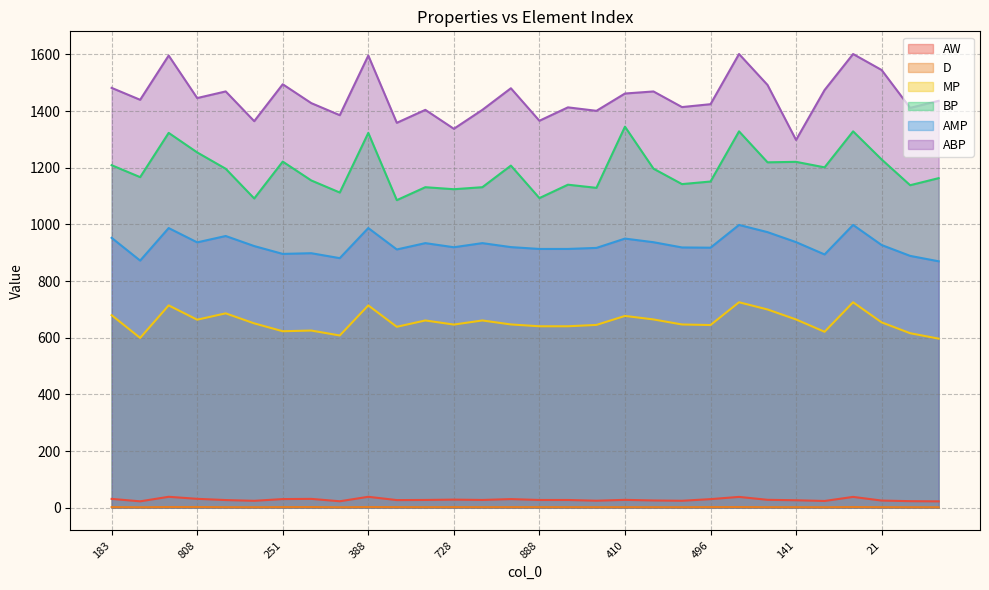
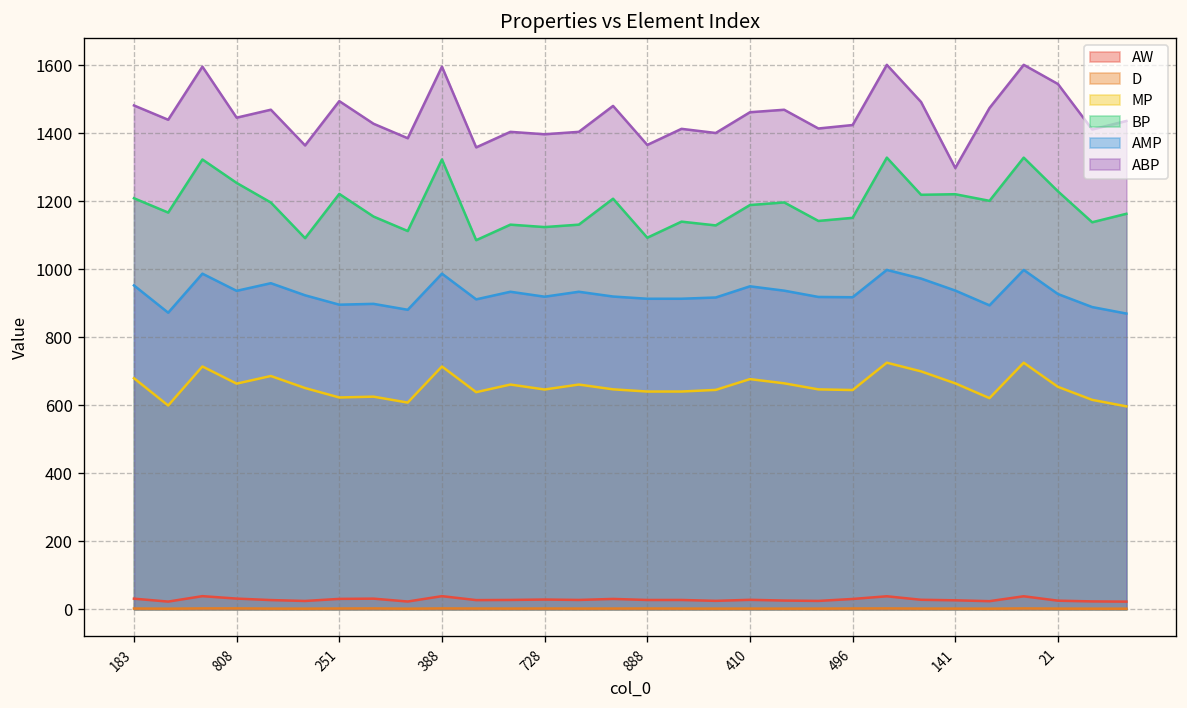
ABP, 728: 1340 -> 1400
BP, 410: 1350 -> 1190
